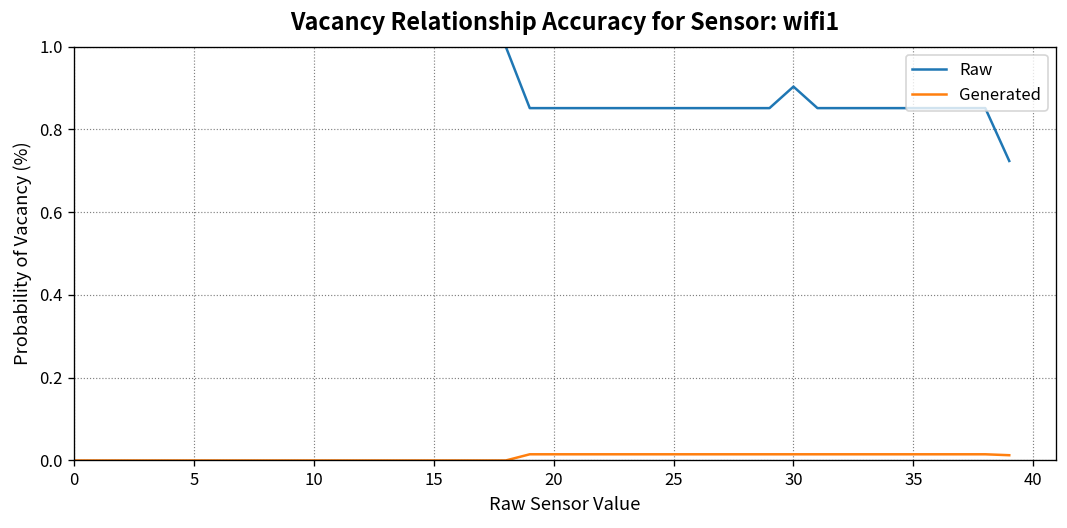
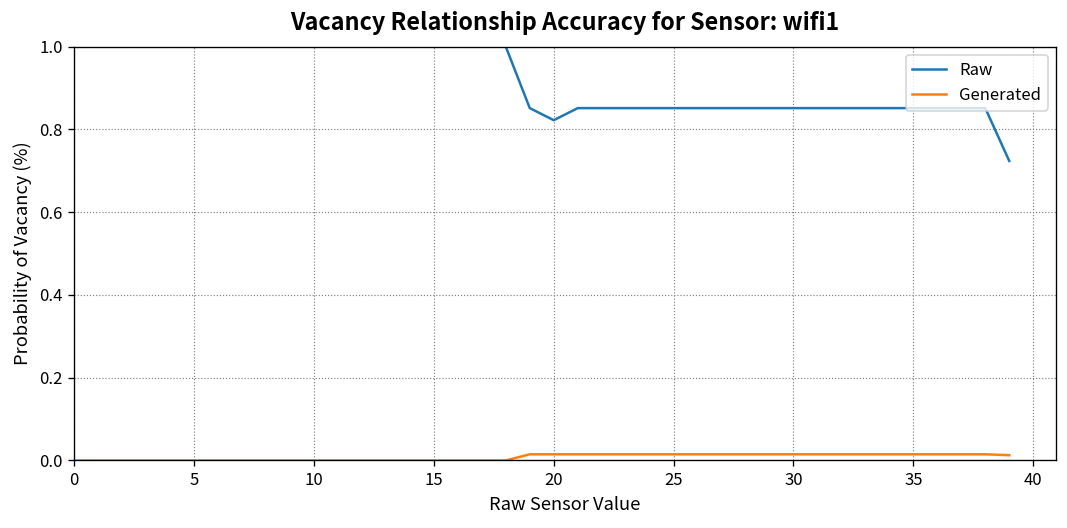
Raw, 20: 0.85 -> 0.82
Raw, 30: 0.90 -> 0.85
